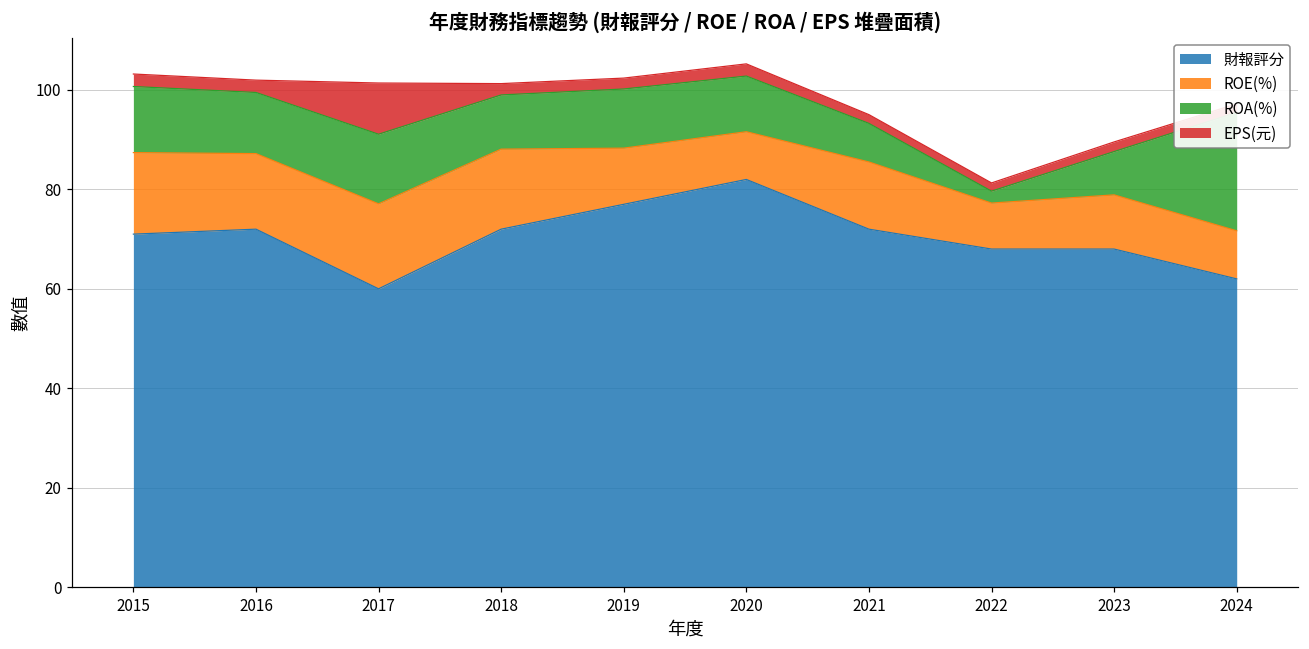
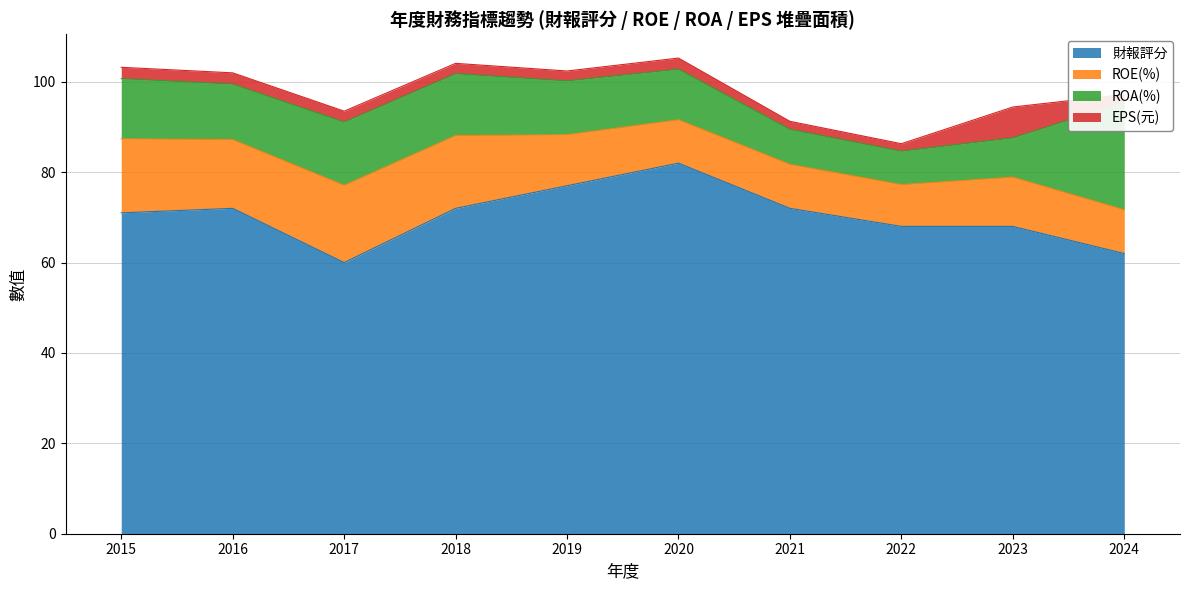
EPS(元), 2017: 10 -> 2
ROA(%), 2018: 11 -> 14
ROE(%), 2021: 14 -> 10
ROA(%), 2022: 2 -> 7
EPS(元), 2023: 2 -> 7
